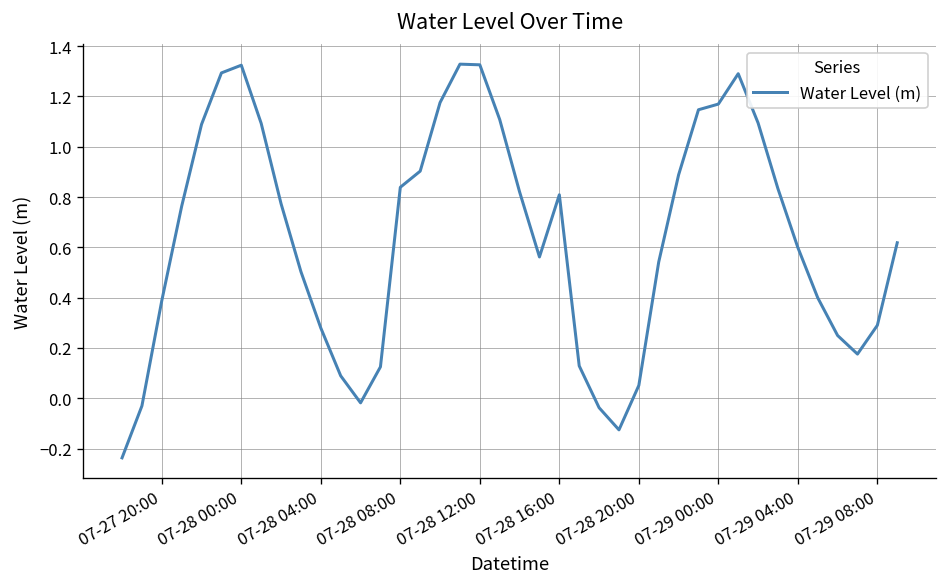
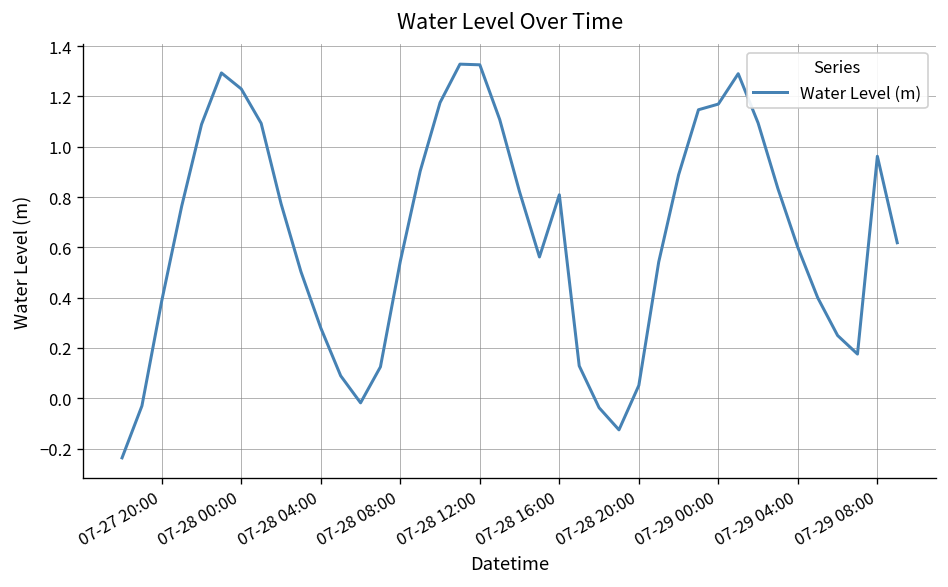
07-28 00:00: 1.32 -> 1.23
07-28 08:00: 0.84 -> 0.54
07-29 08:00: 0.29 -> 0.96
